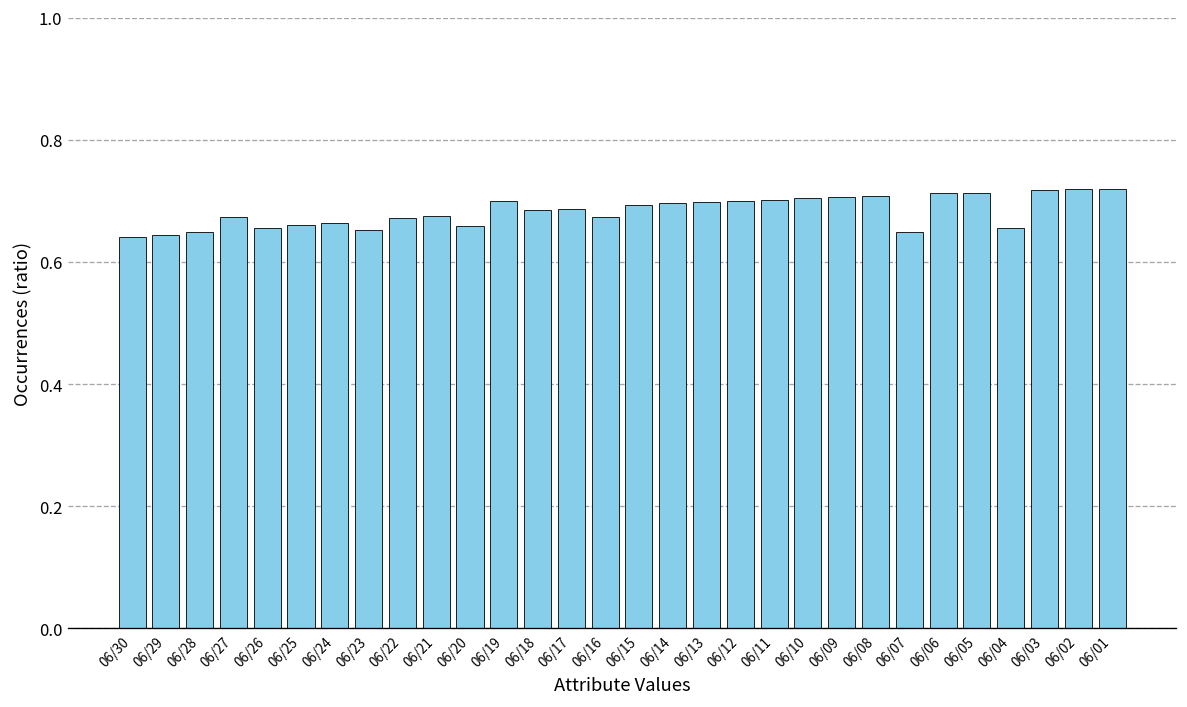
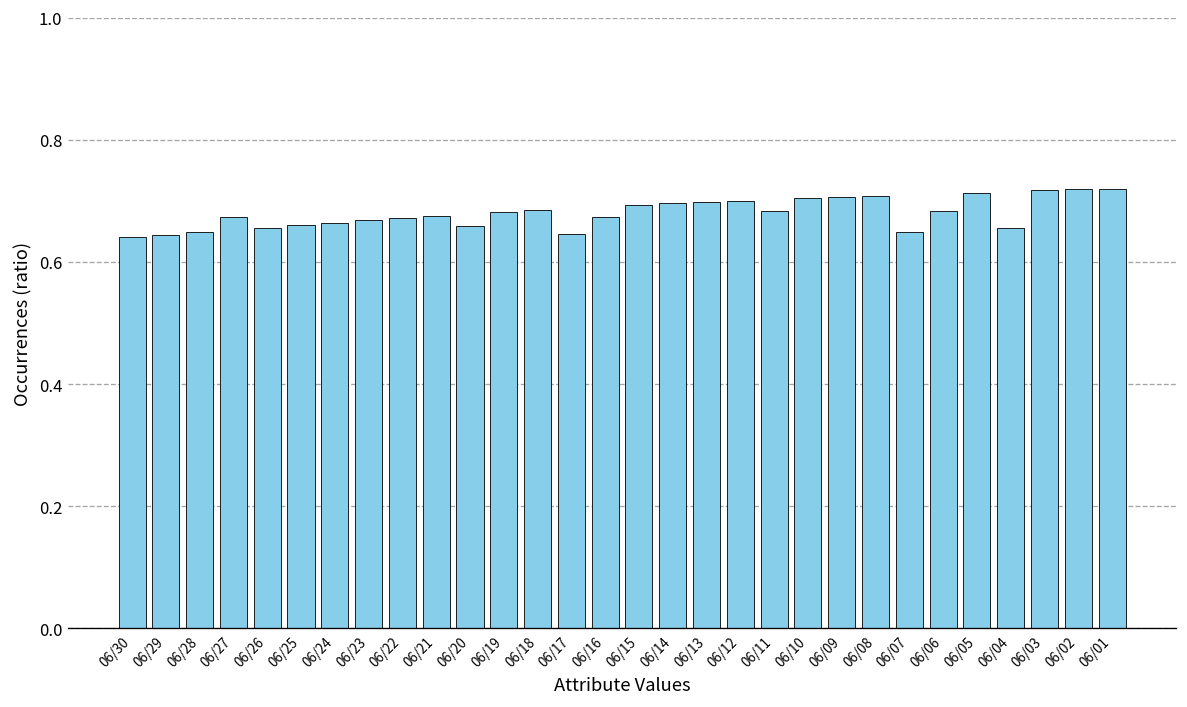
06/23: 0.65 -> 0.67
06/19: 0.70 -> 0.68
06/17: 0.69 -> 0.64
06/11: 0.70 -> 0.68
06/06: 0.71 -> 0.68
